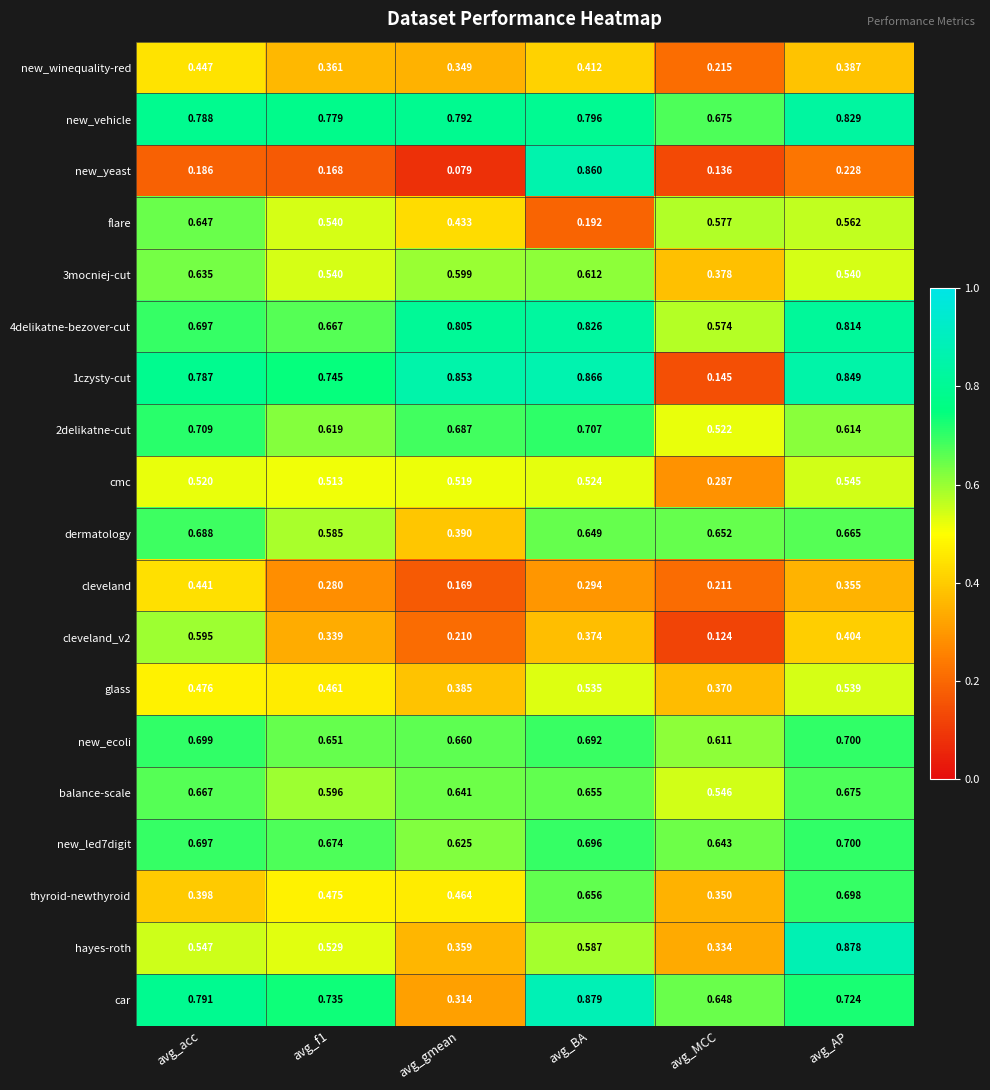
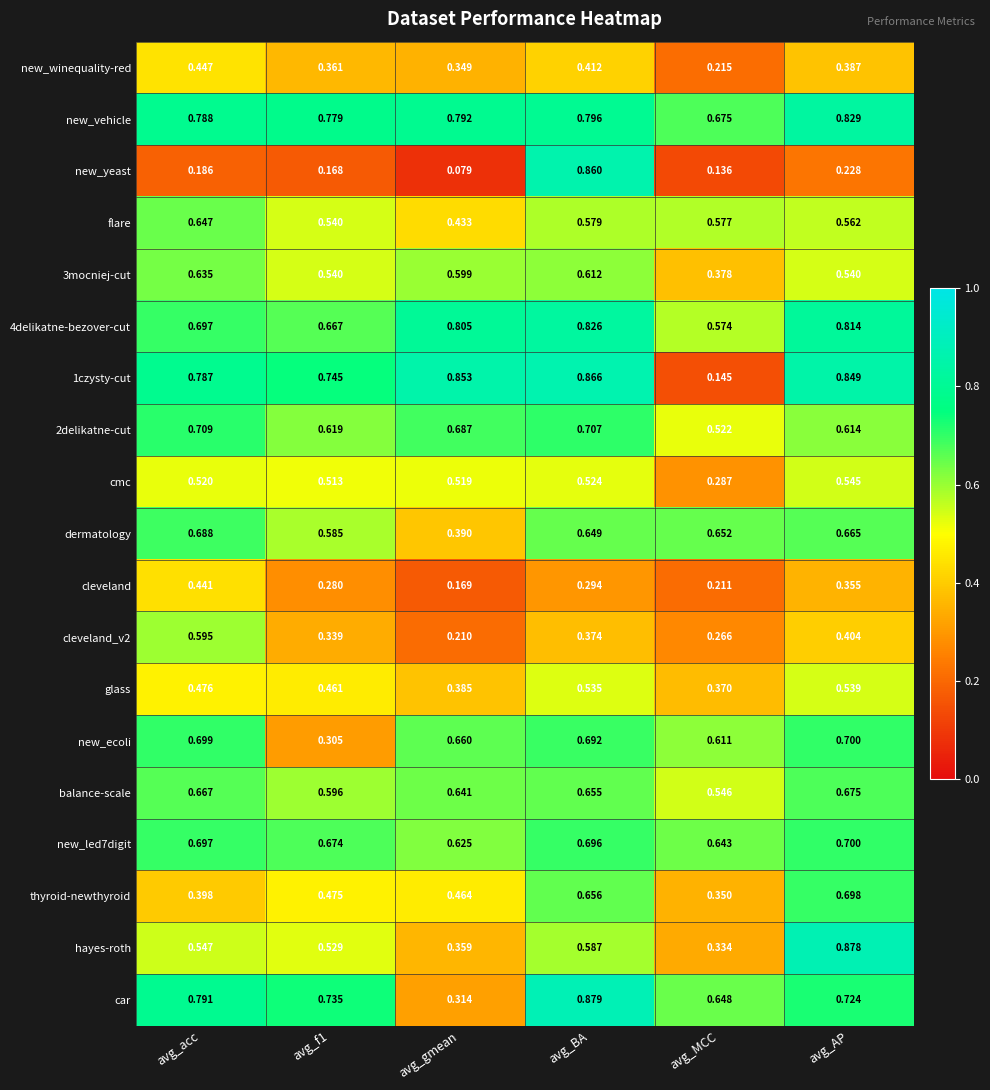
flare, avg_BA: 0.192 -> 0.579
cleveland_v2, avg_MCC: 0.124 -> 0.266
new_ecoli, avg_f1: 0.651 -> 0.305
